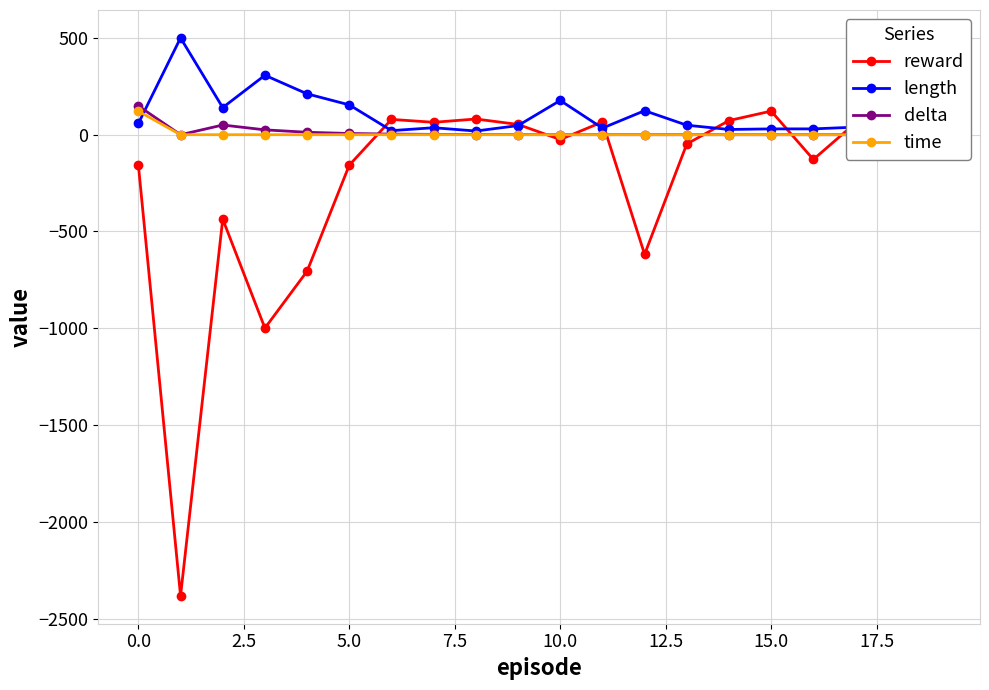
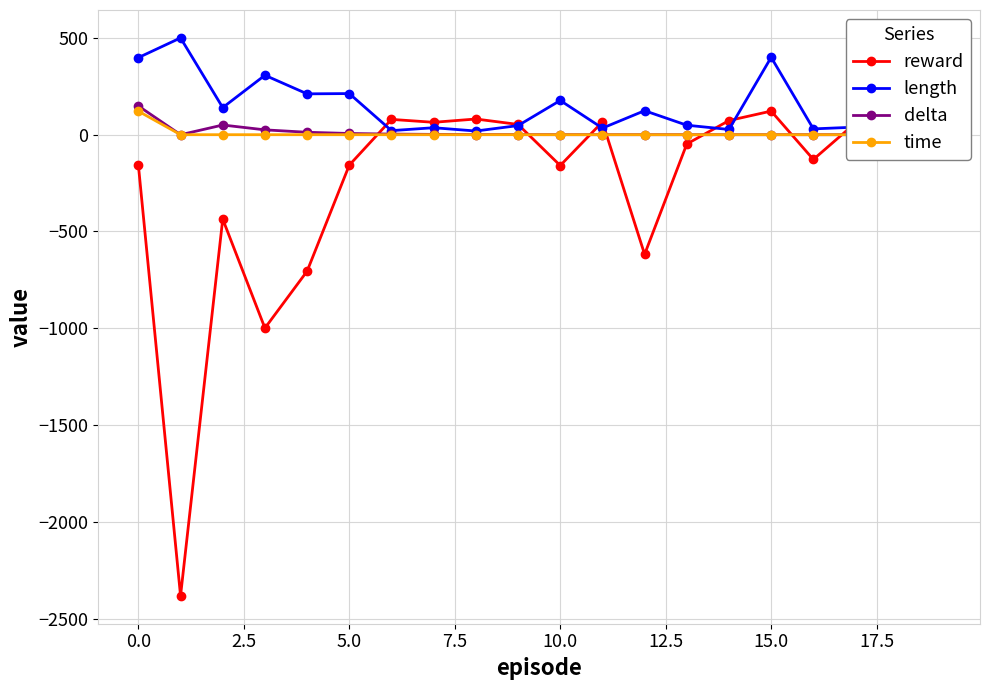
length, 0.0: 60 -> 400
length, 5.0: 150 -> 210
reward, 10.0: -30 -> -160
length, 15.0: 30 -> 400
